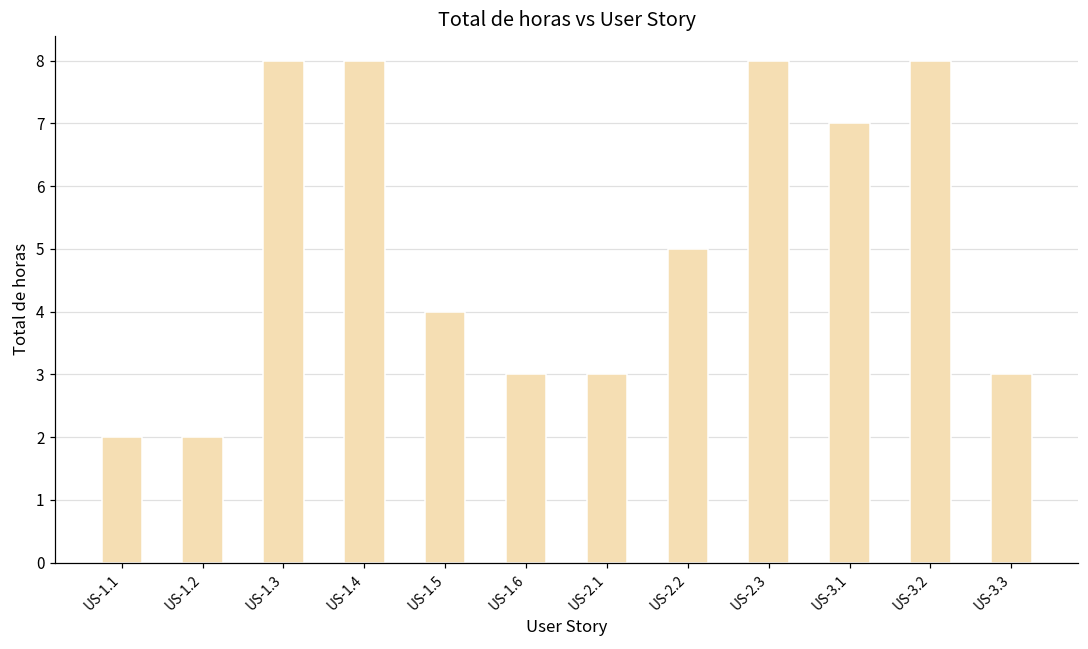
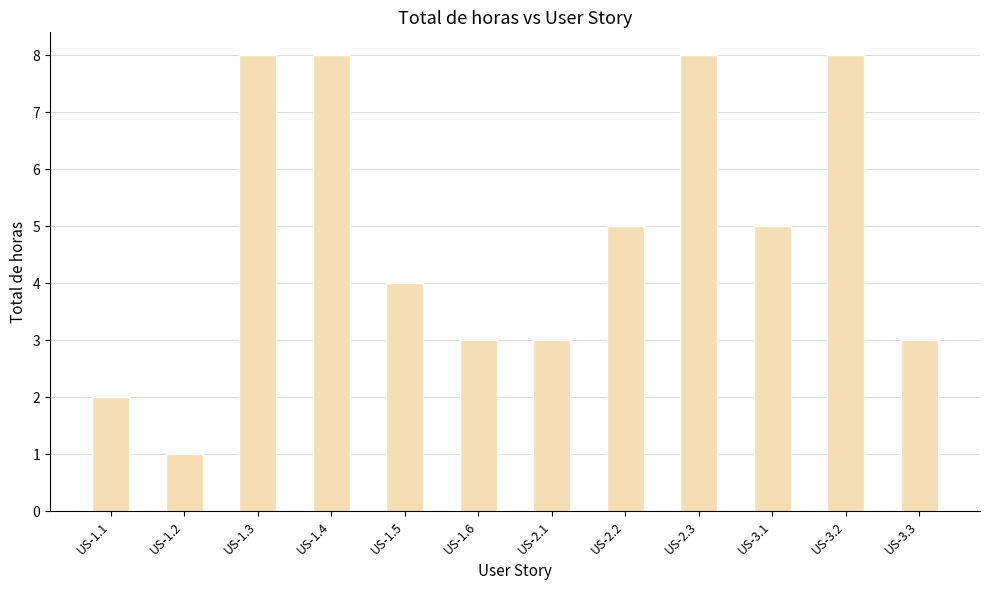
US-1.2: 2 -> 1
US-3.1: 7 -> 5
